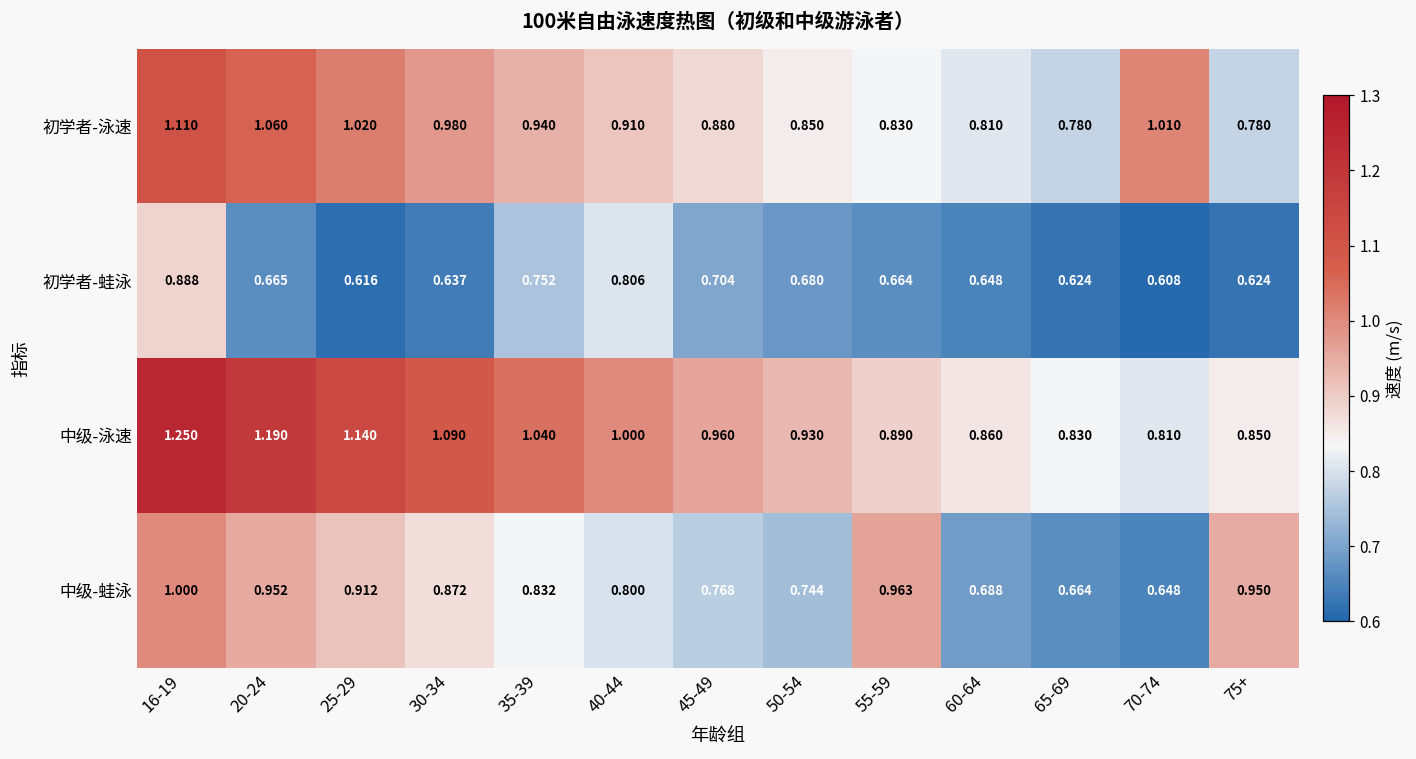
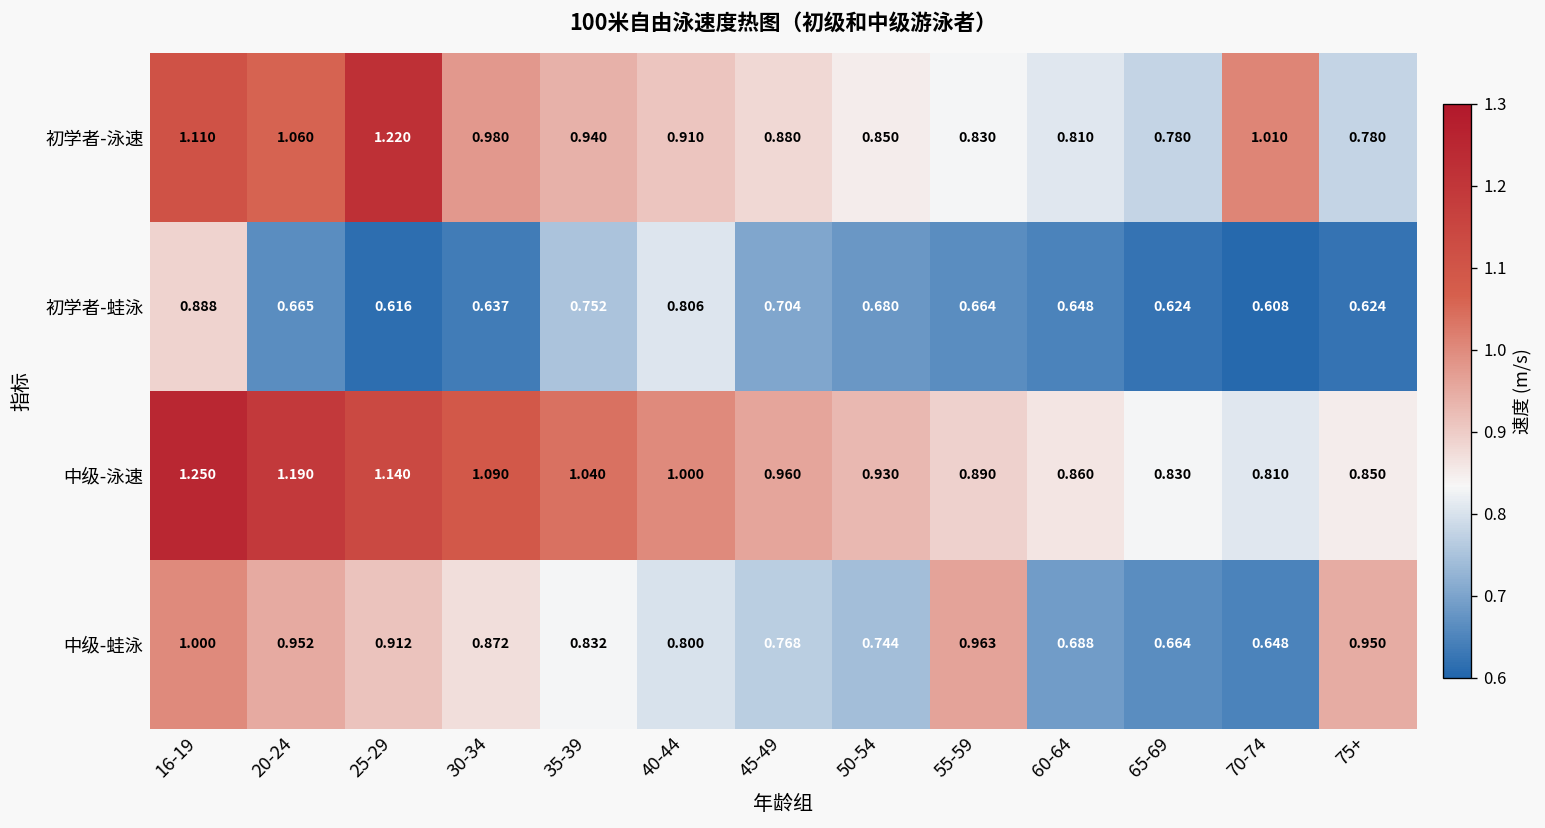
初学者-泳速, 25-29: 1.020 -> 1.220
